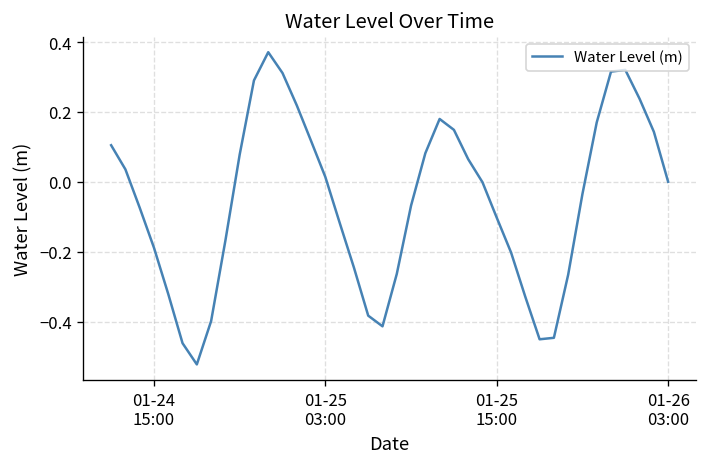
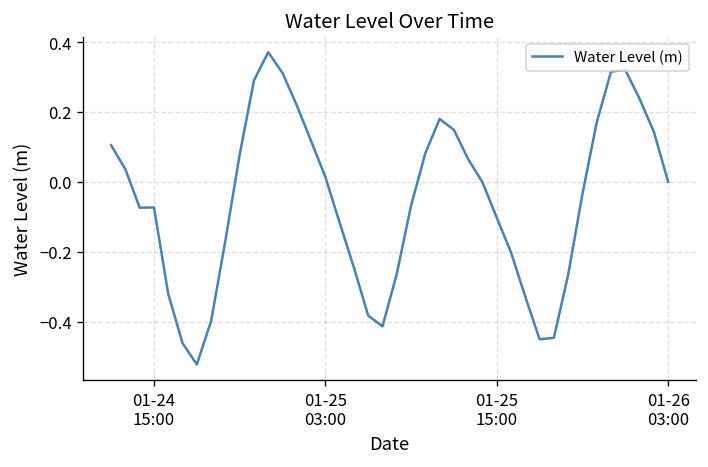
01-24 15:00: -0.19 -> -0.07
